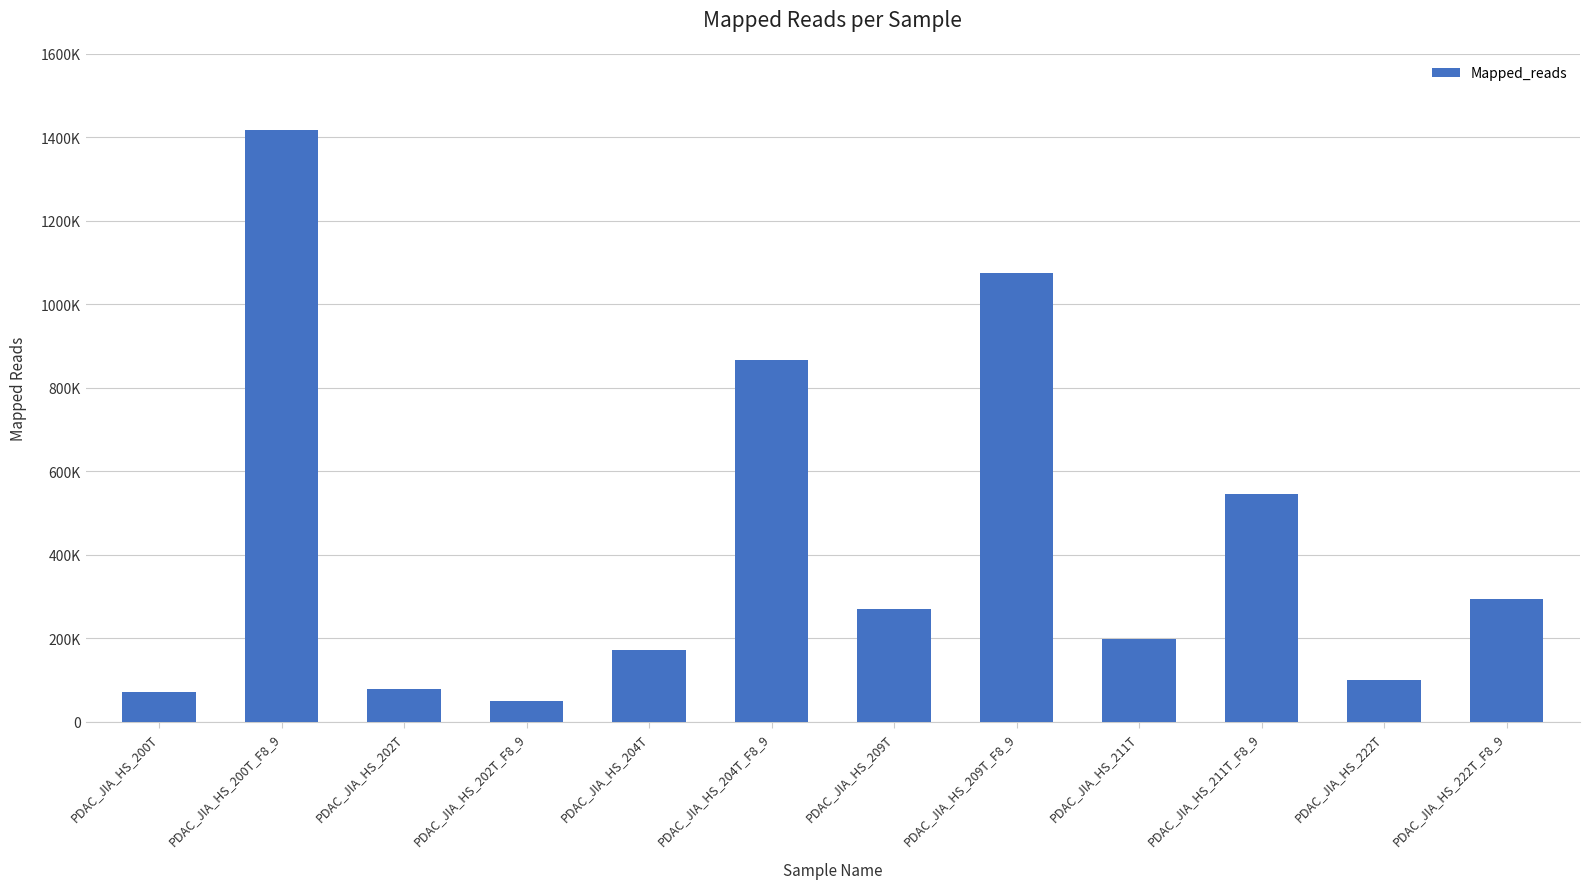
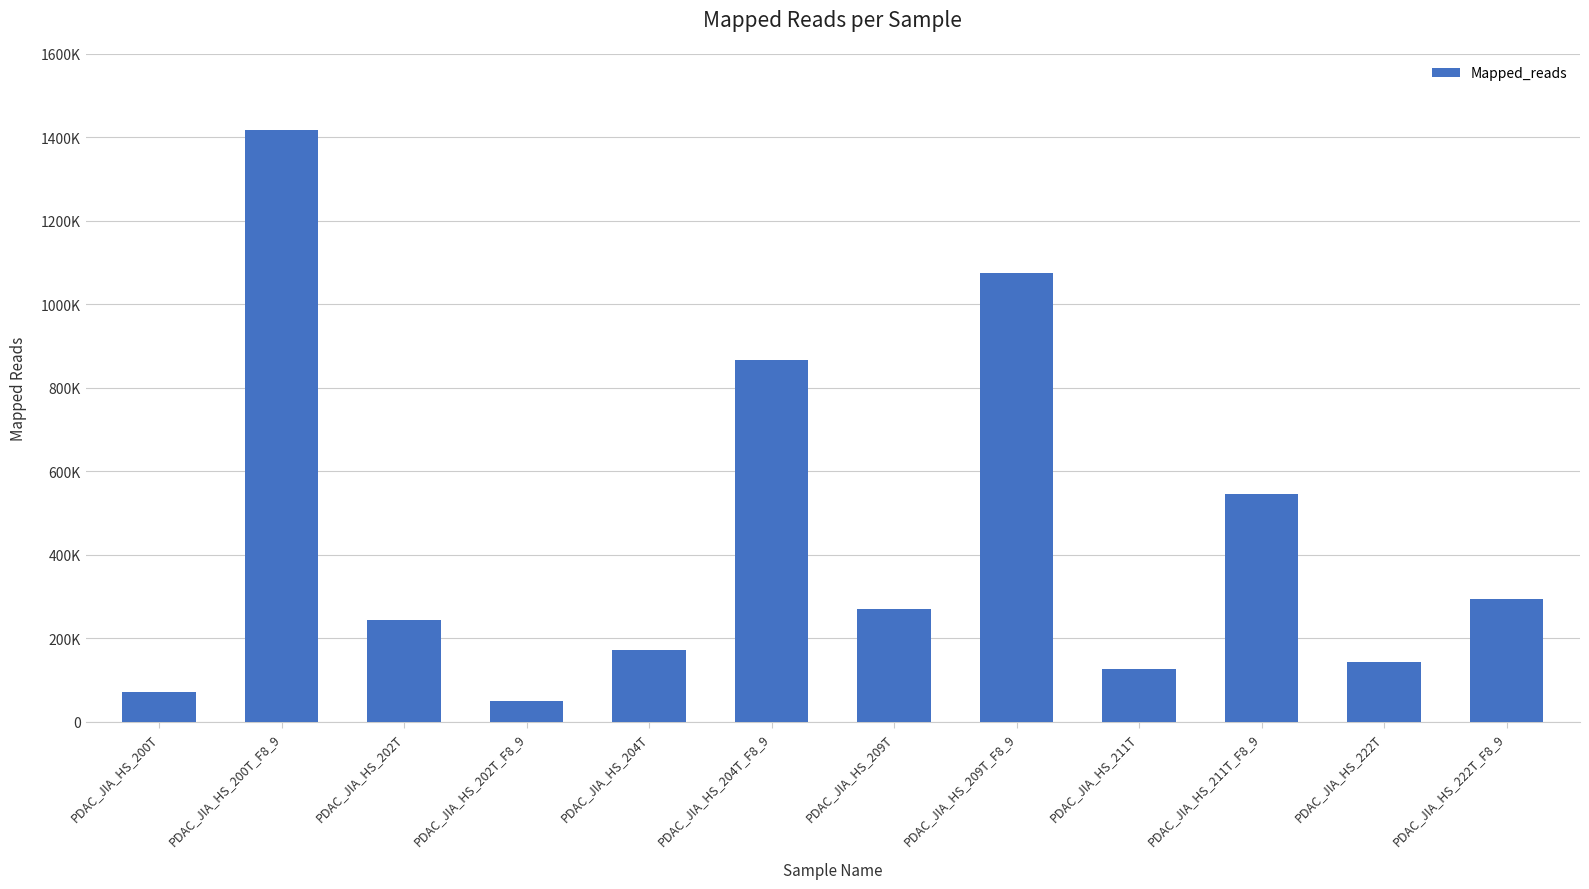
PDAC_JIA_HS_202T: 80000 -> 240000
PDAC_JIA_HS_211T: 200000 -> 130000
PDAC_JIA_HS_222T: 100000 -> 140000
